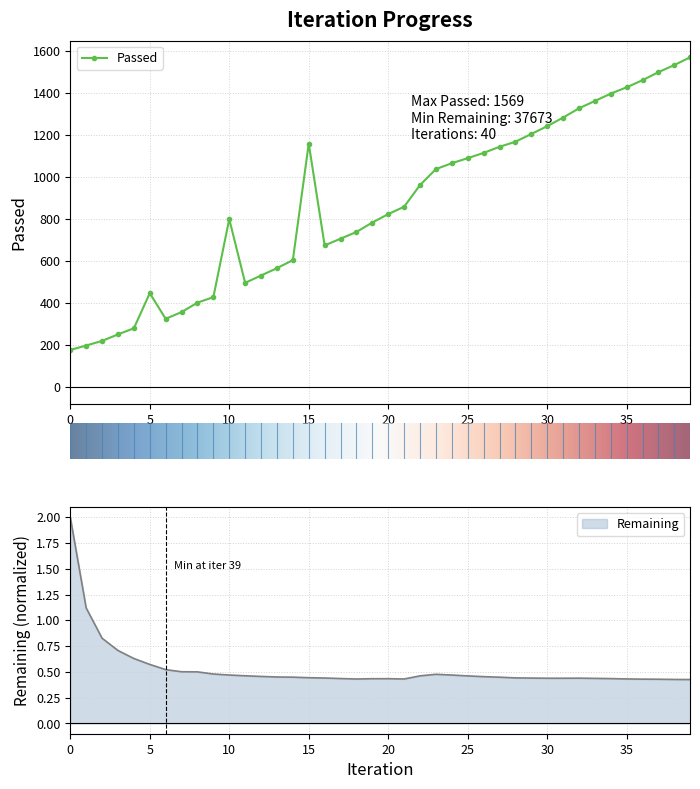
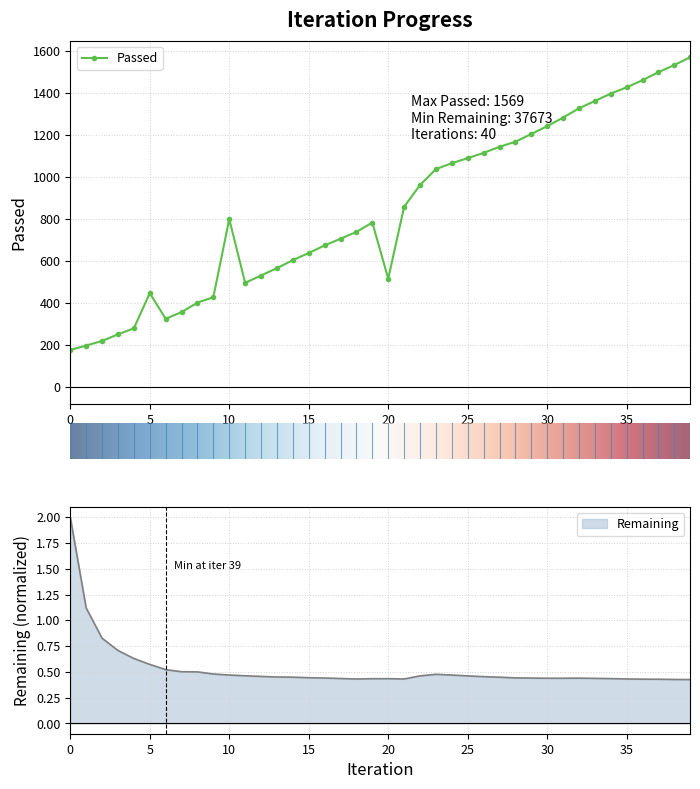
Iteration Progress, 15: 1160 -> 640
Iteration Progress, 20: 820 -> 520
